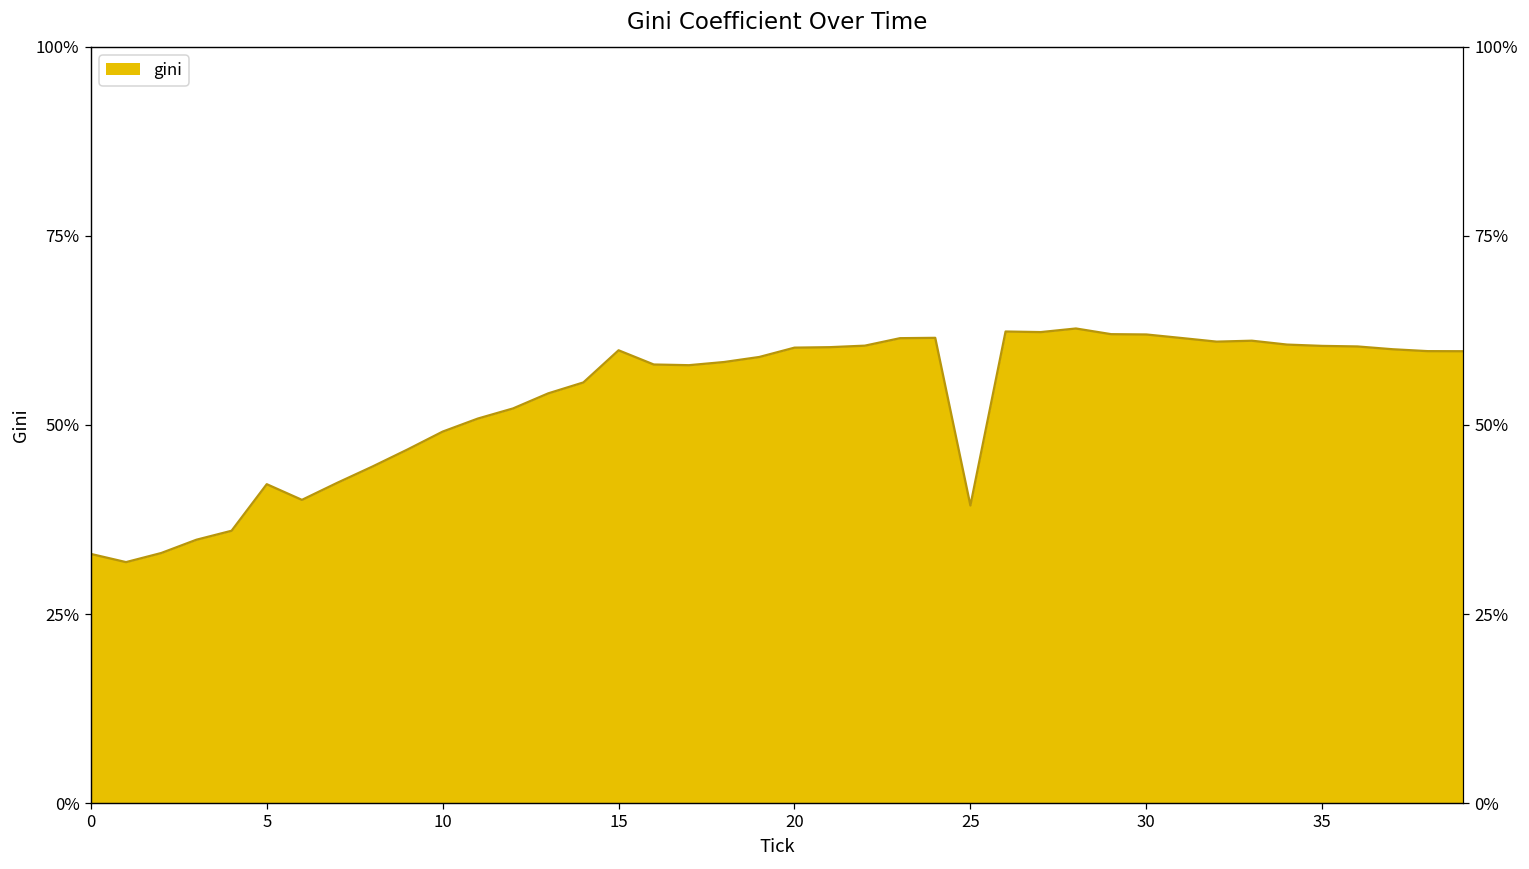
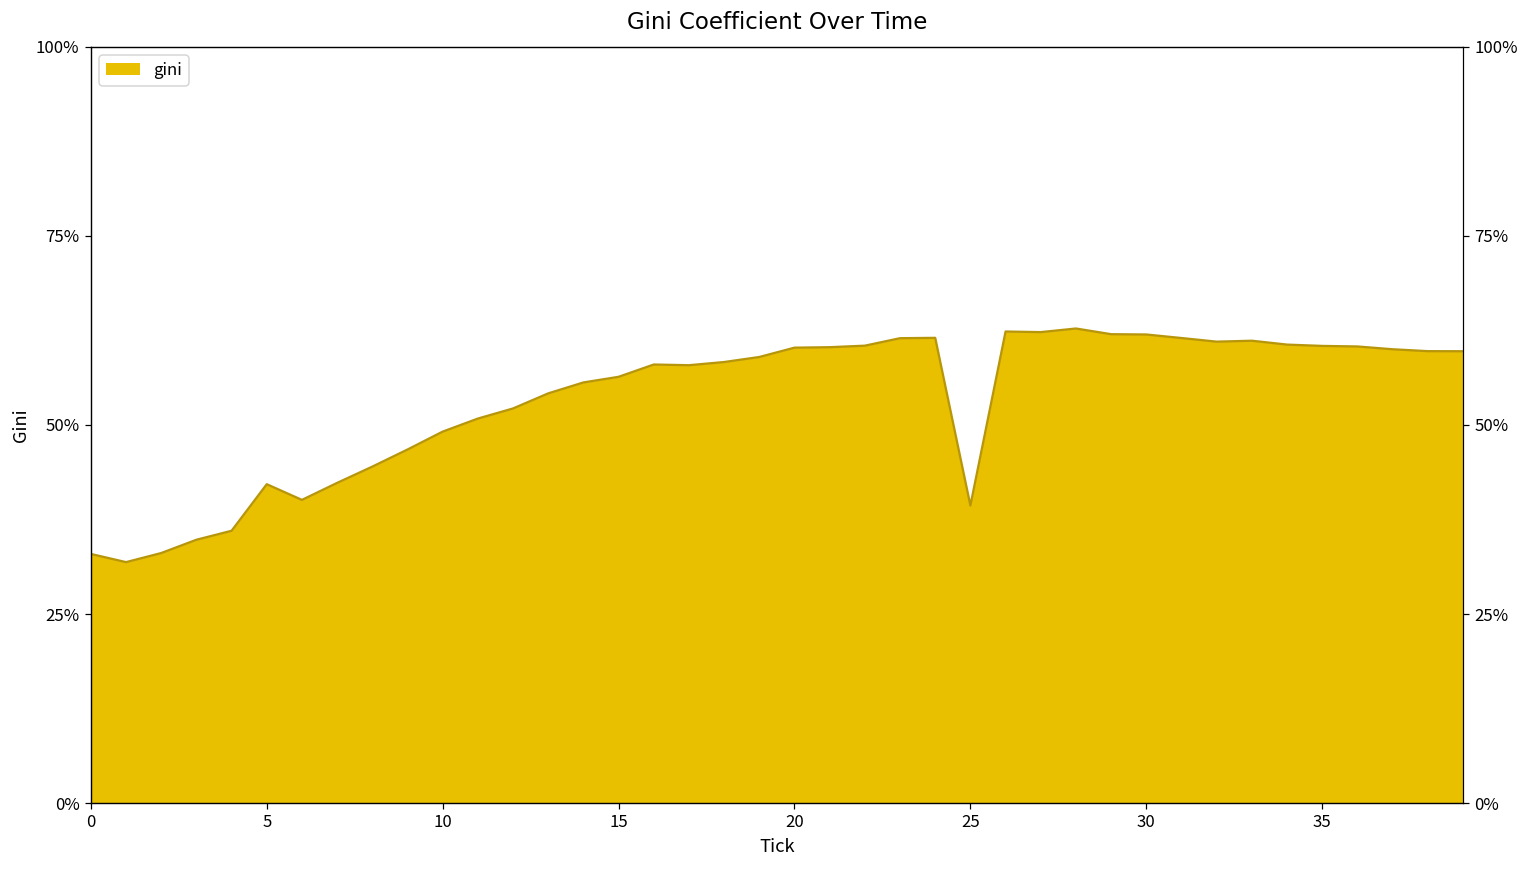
15: 60% -> 56%
